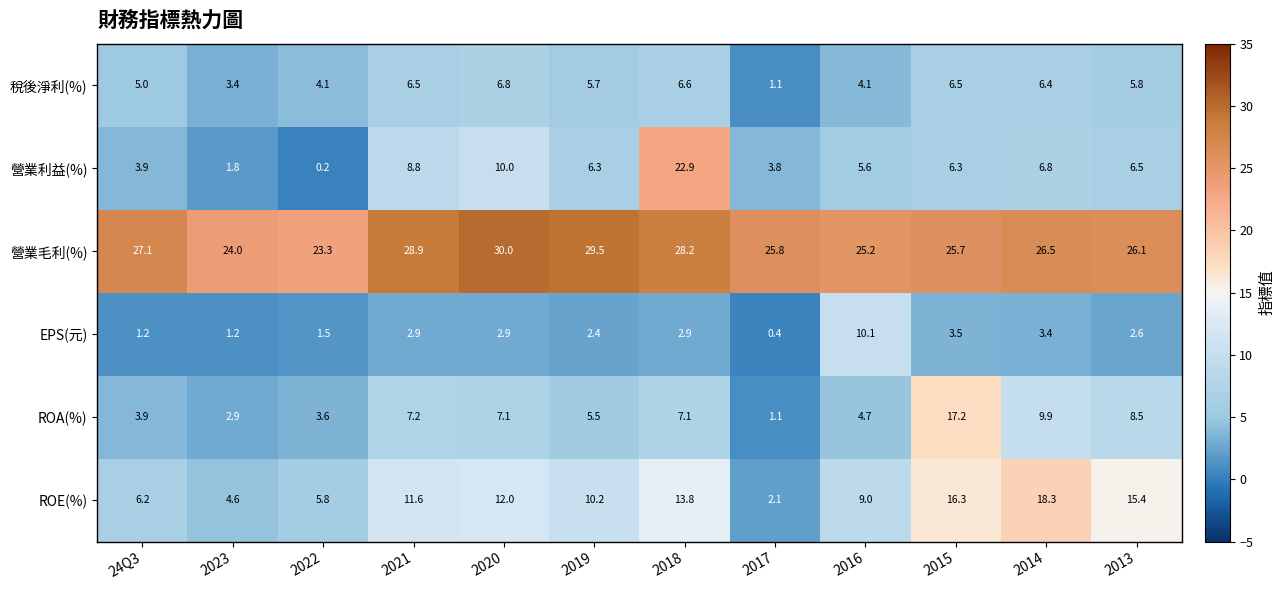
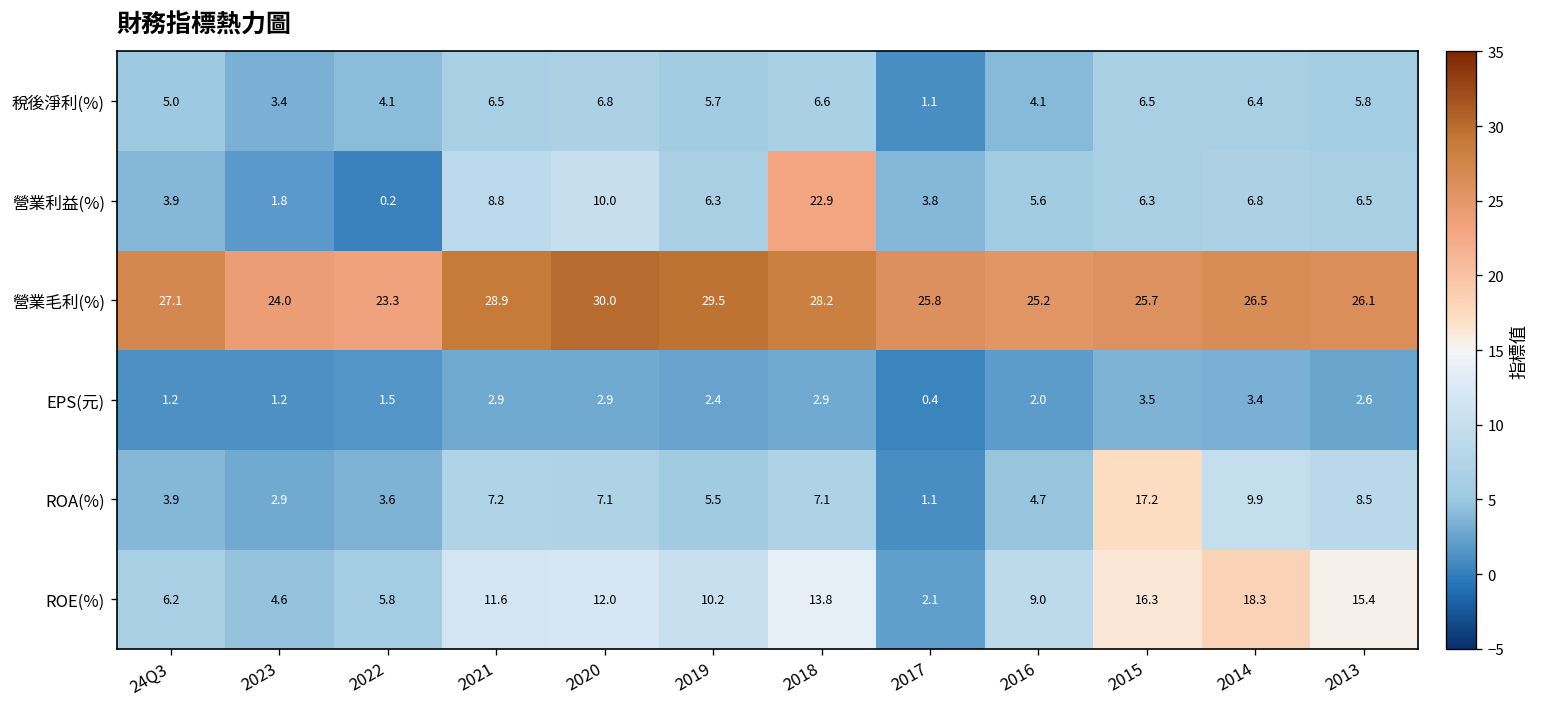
EPS(元), 2016: 10.1 -> 2.0
